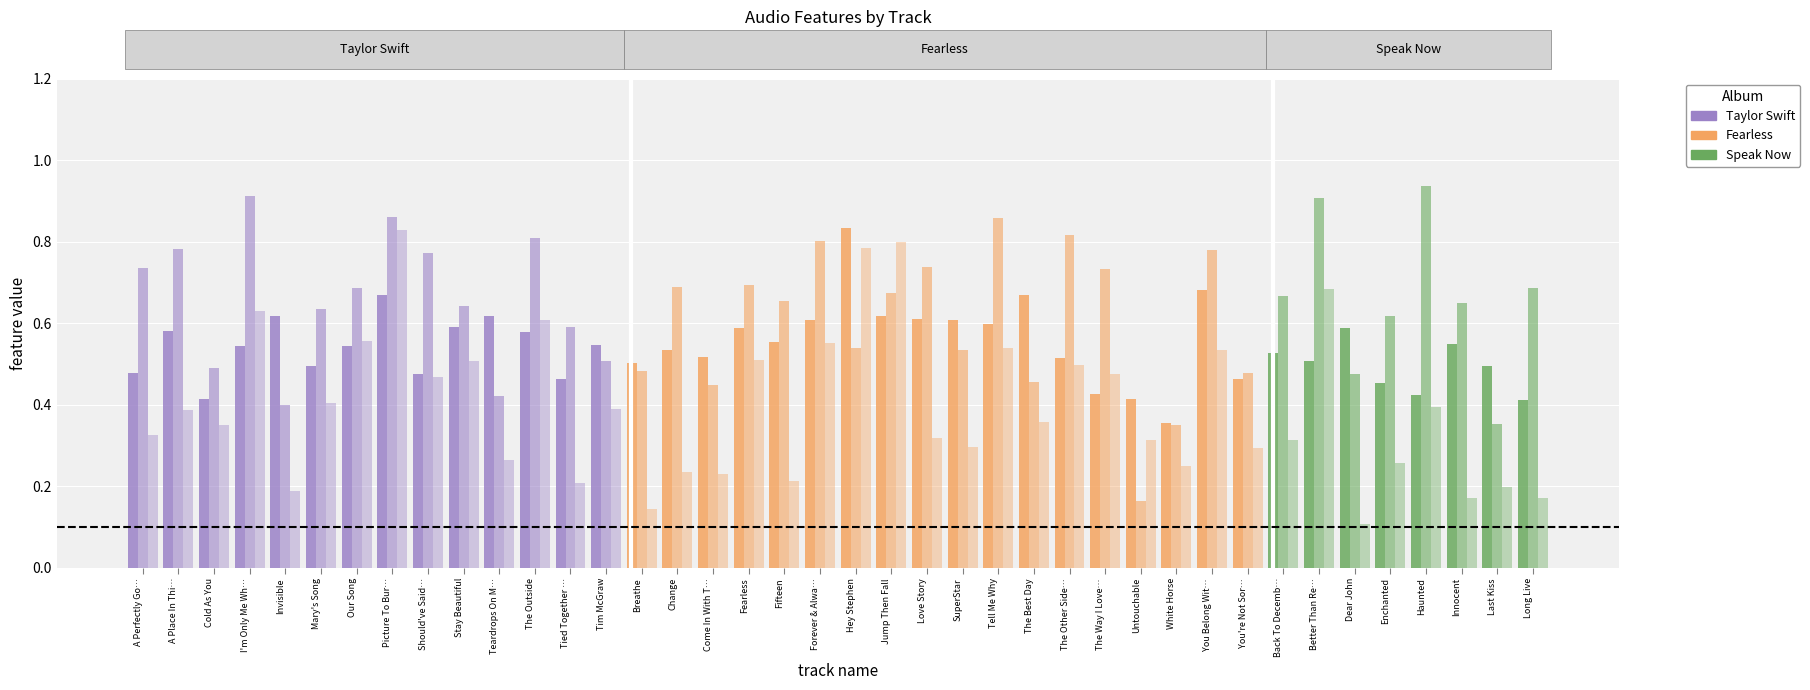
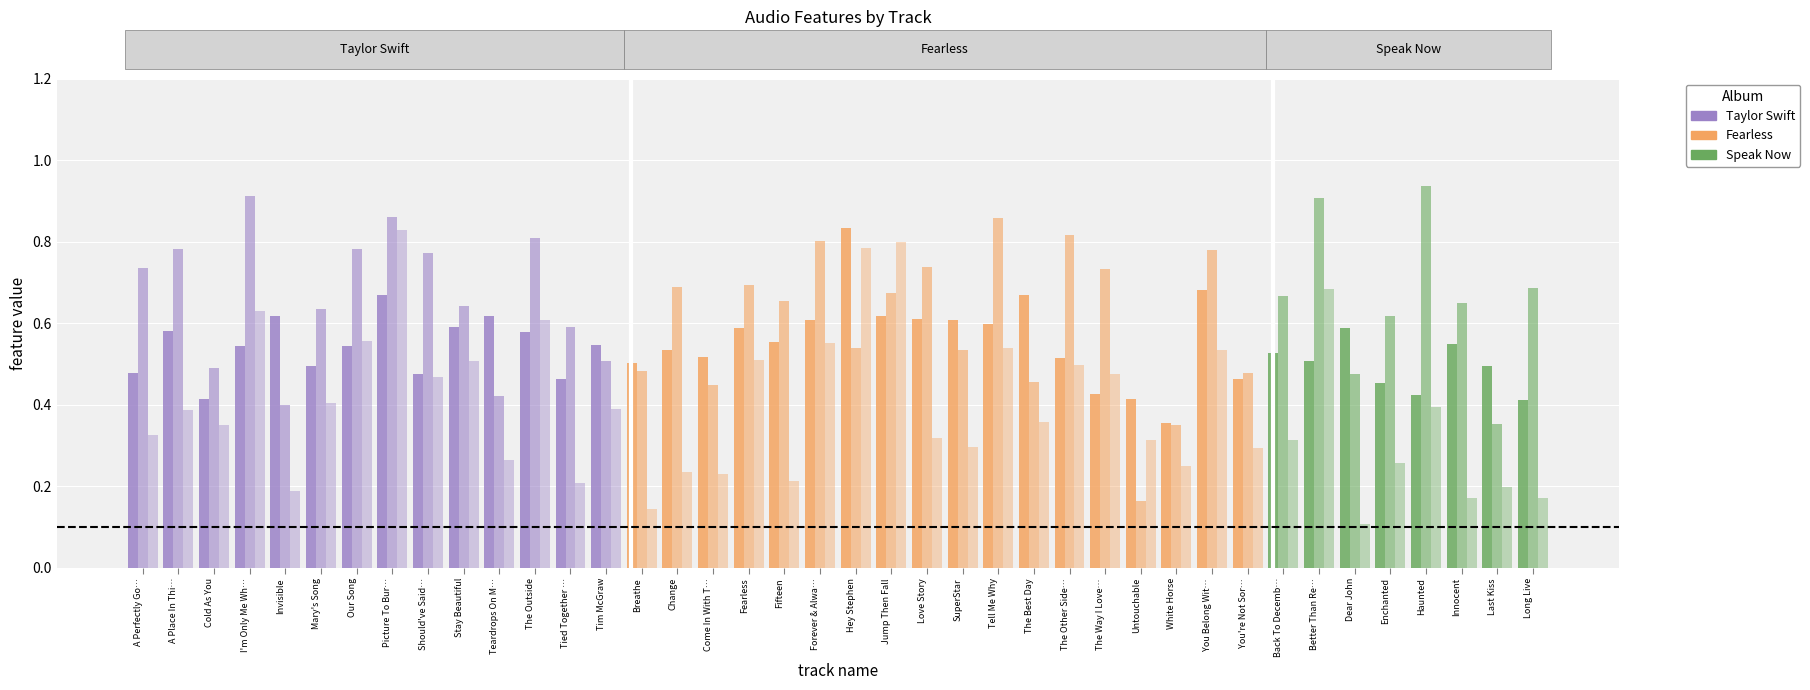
Our Song: 0.69 -> 0.78
